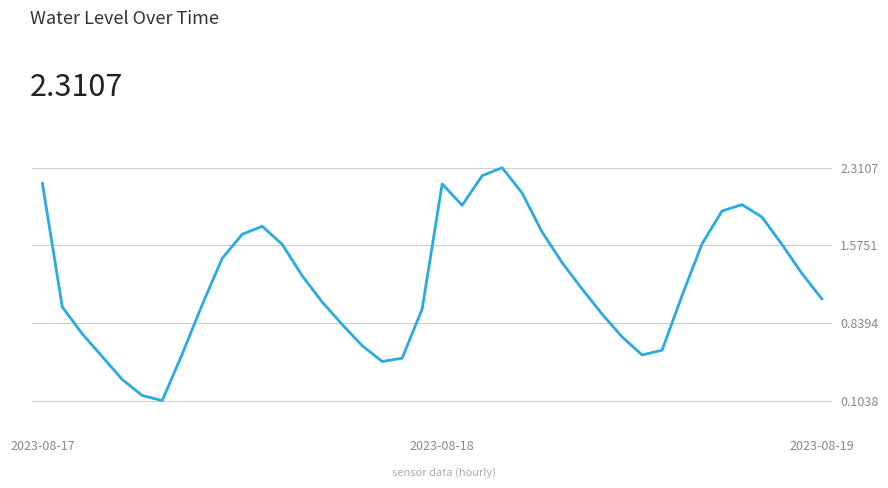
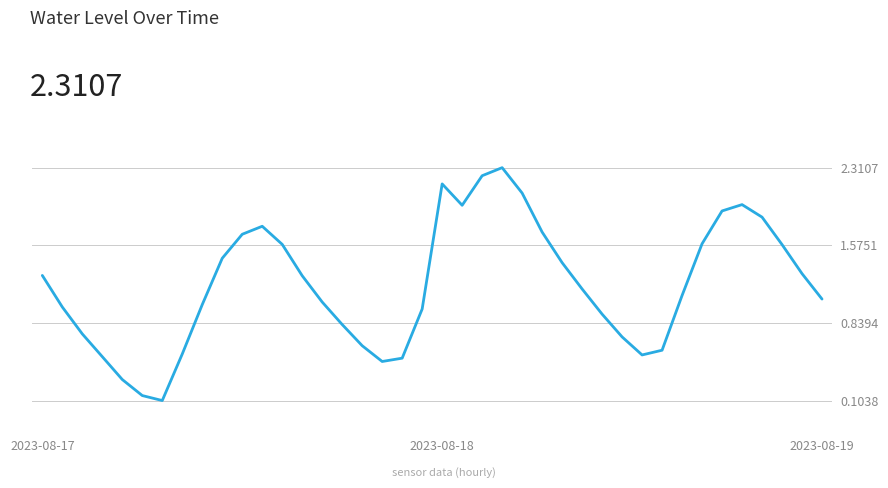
2023-08-17: 2.17 -> 1.29
